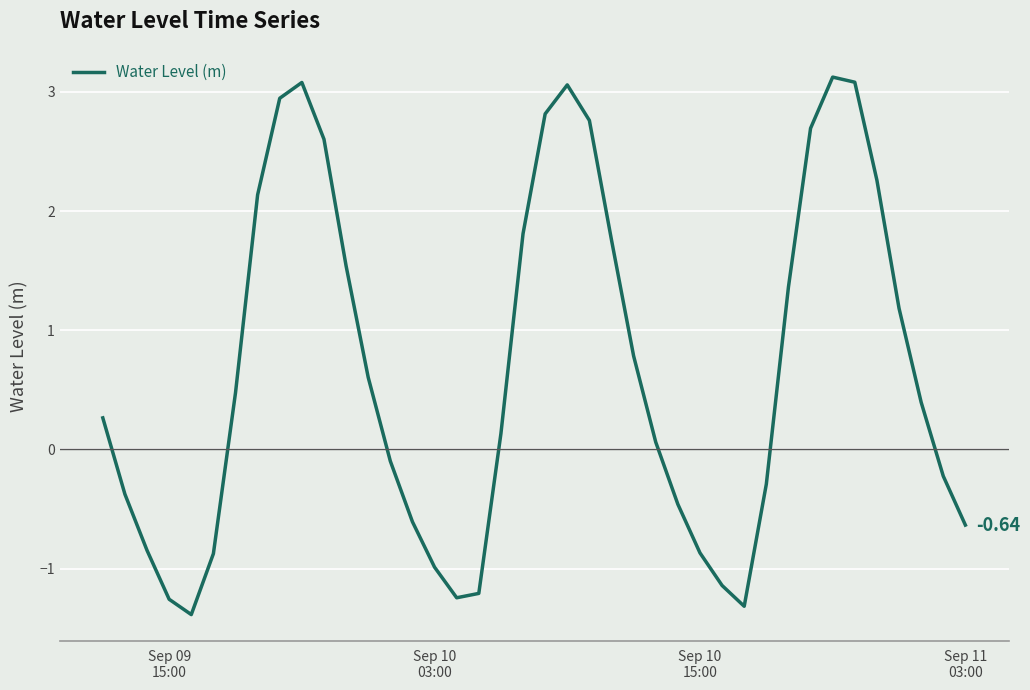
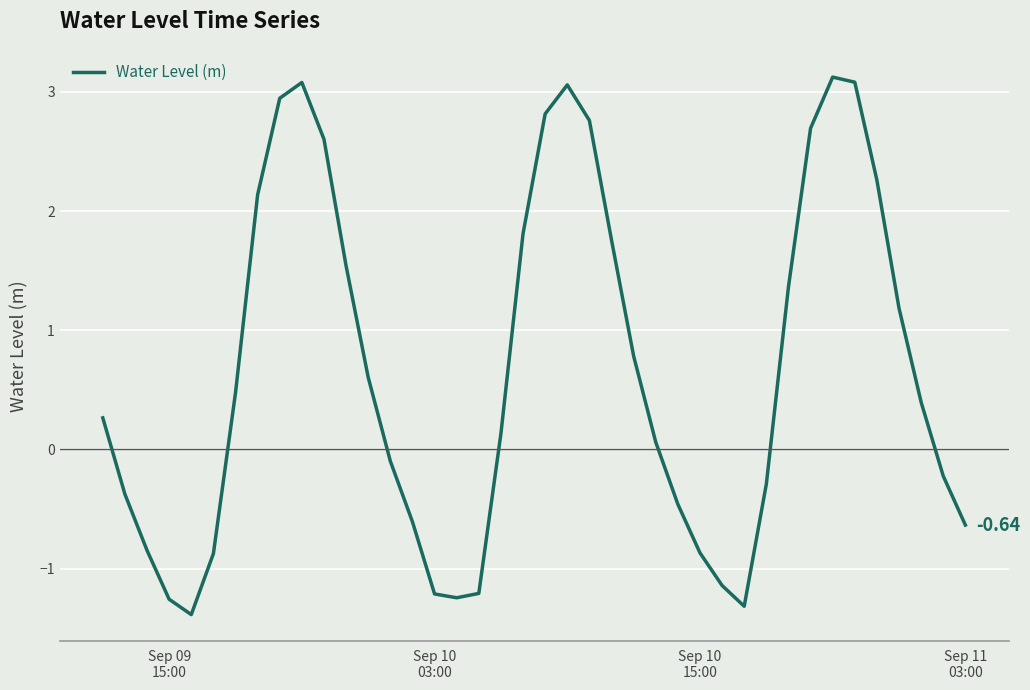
Sep 10 03:00: -0.99 -> -1.21
